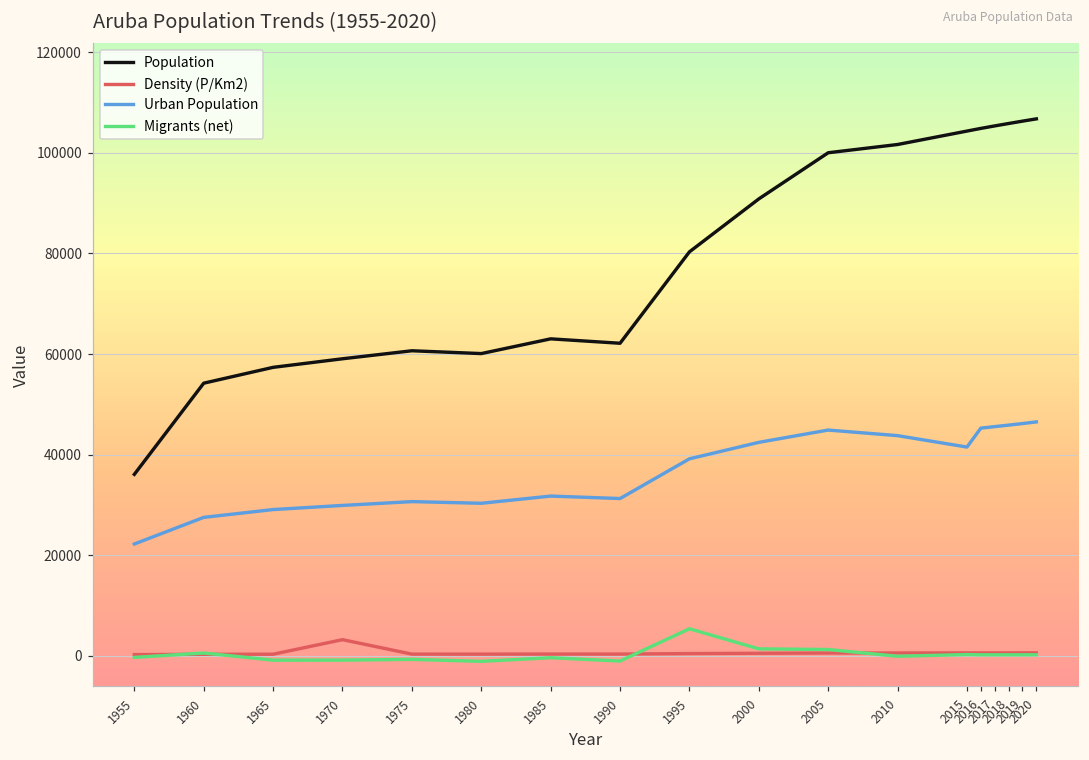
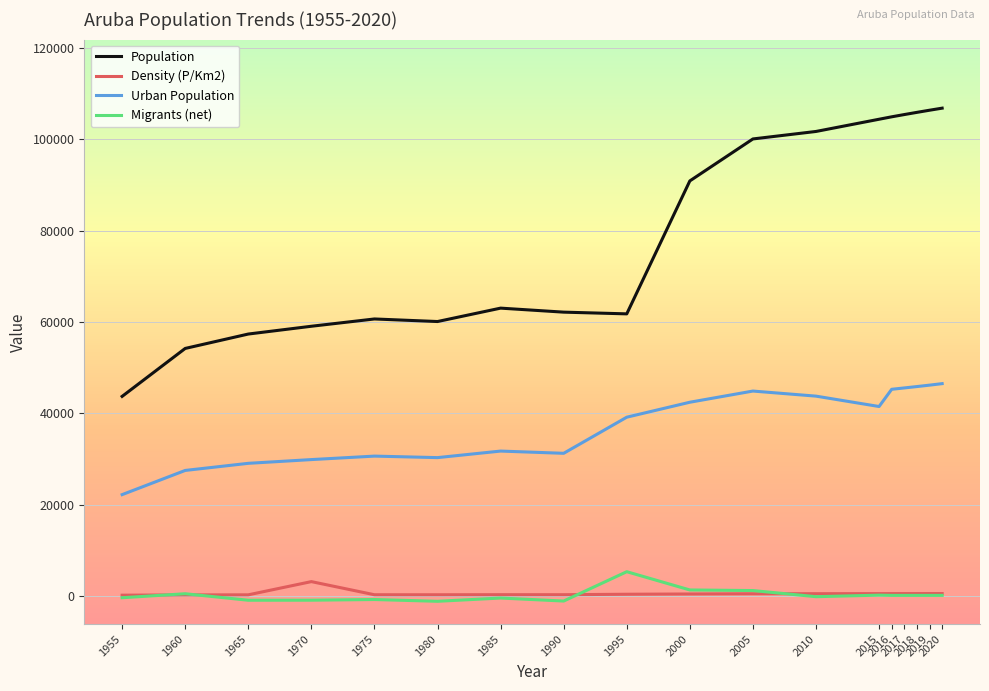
Population, 1955: 36000 -> 44000
Population, 1995: 80000 -> 62000
